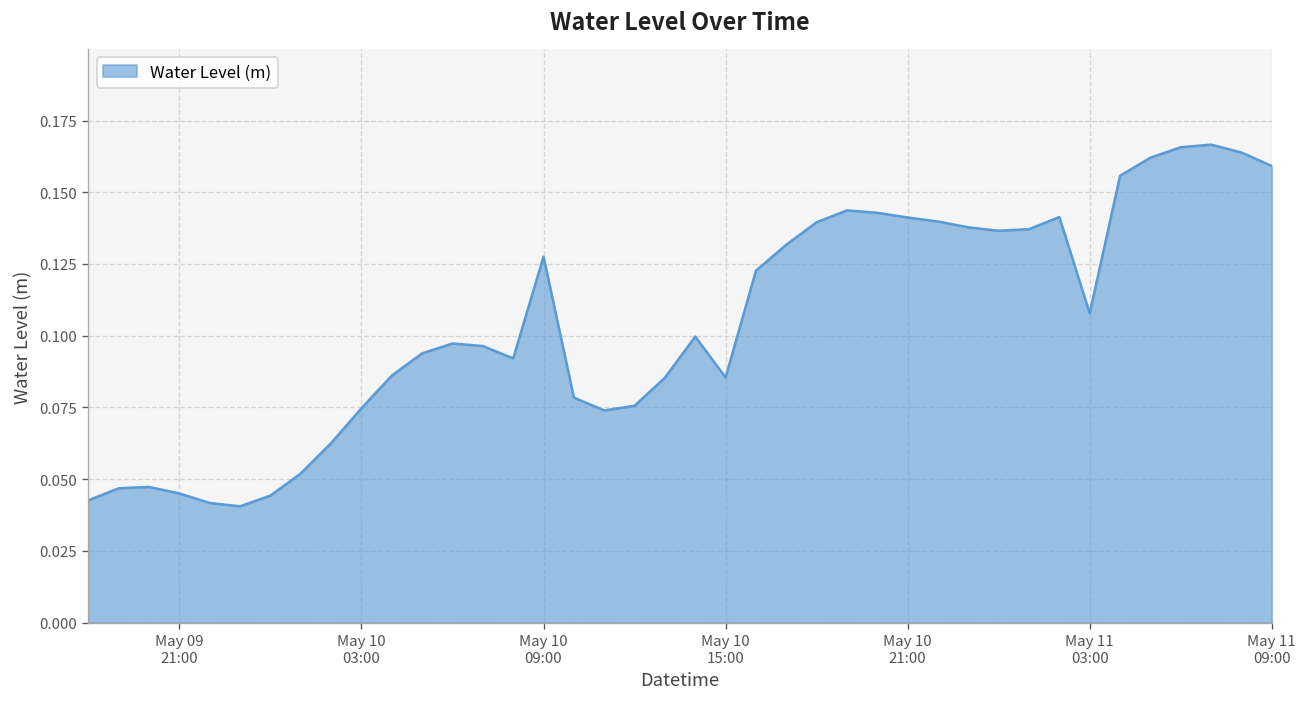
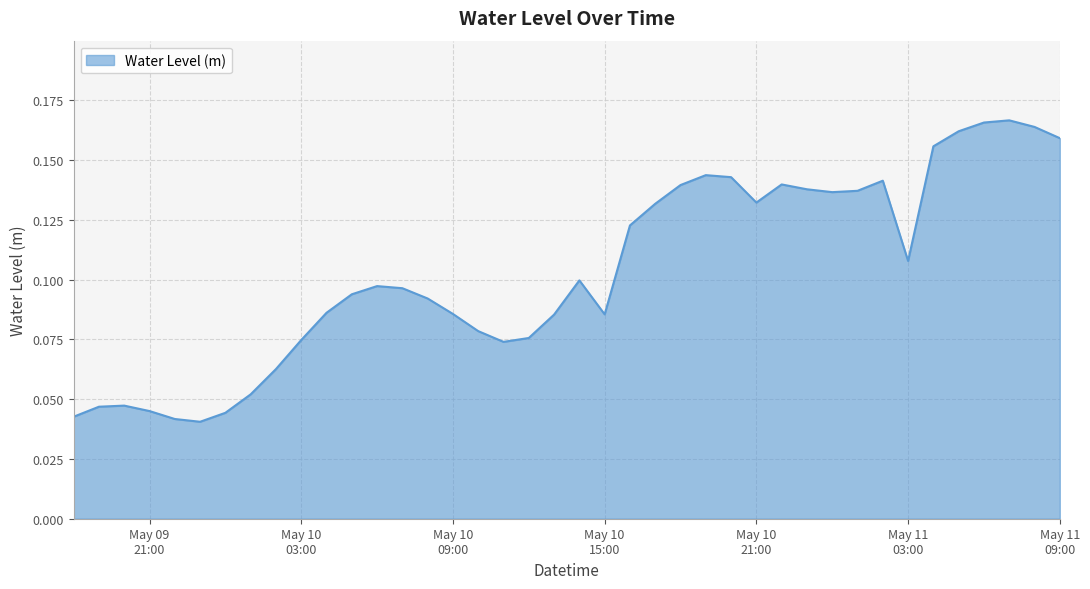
May 10 09:00: 0.128 -> 0.086
May 10 21:00: 0.141 -> 0.132
